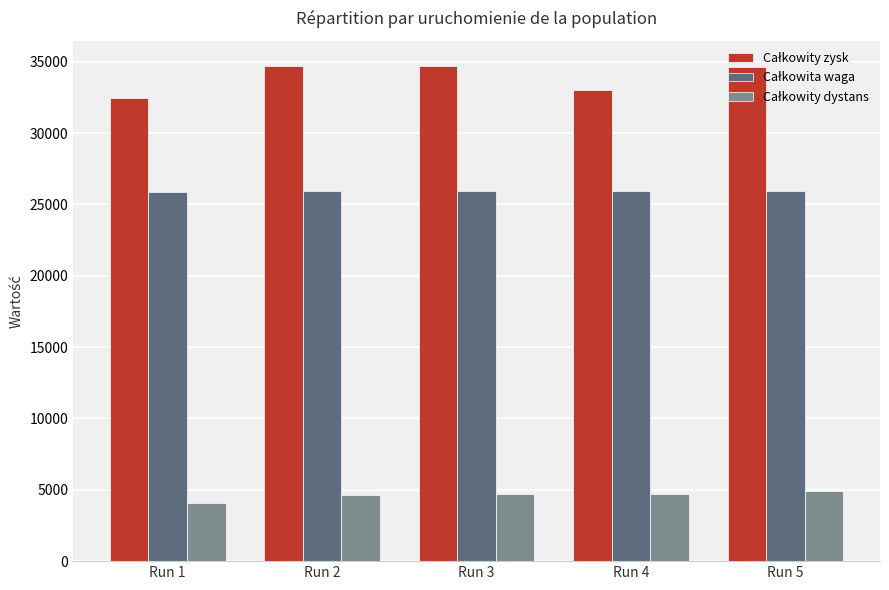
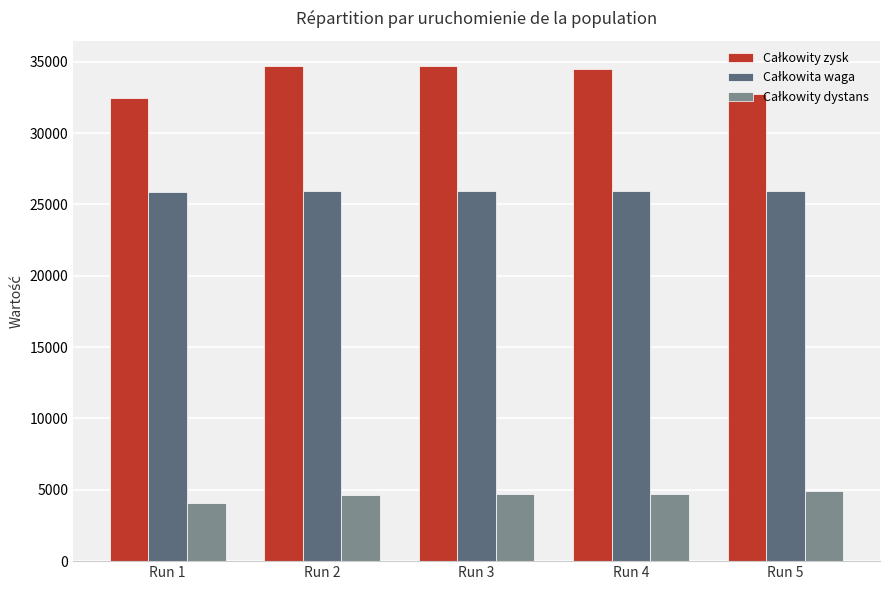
Całkowity zysk, Run 4: 33000 -> 34500
Całkowity zysk, Run 5: 34600 -> 32700
